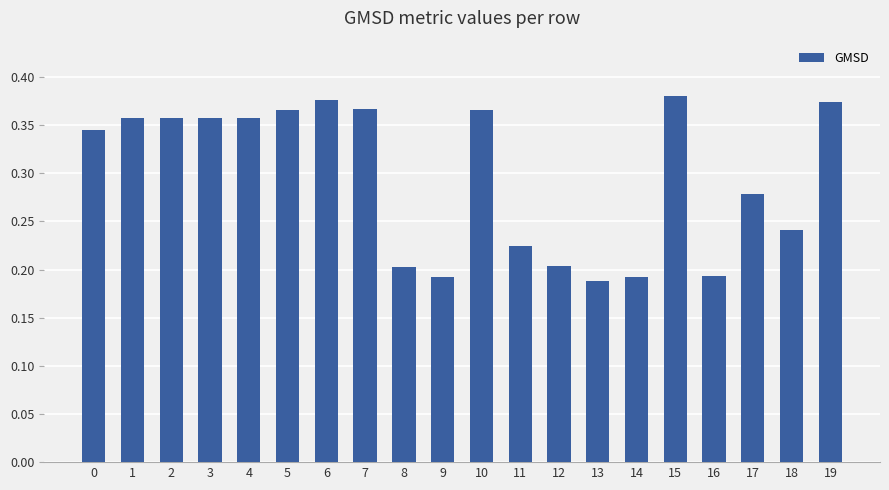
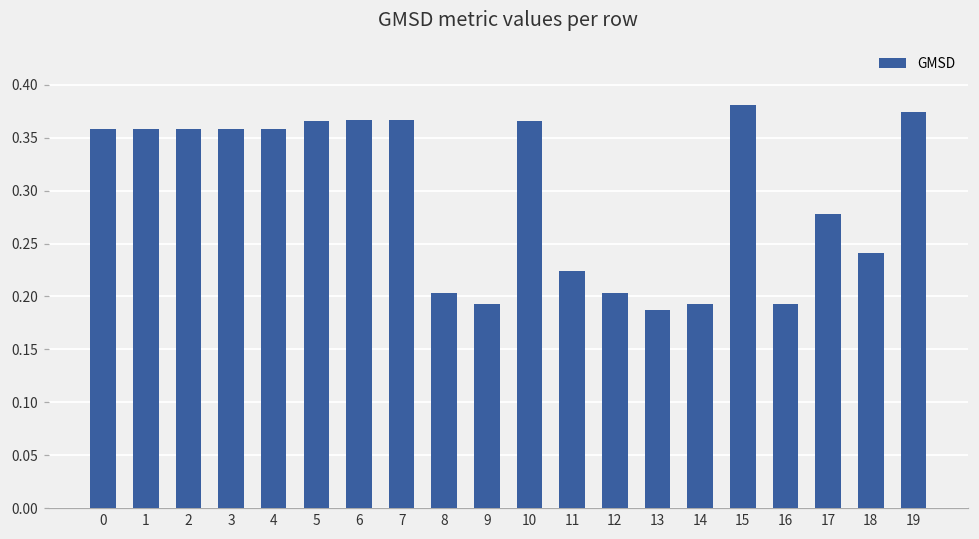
0: 0.34 -> 0.36
6: 0.38 -> 0.37
